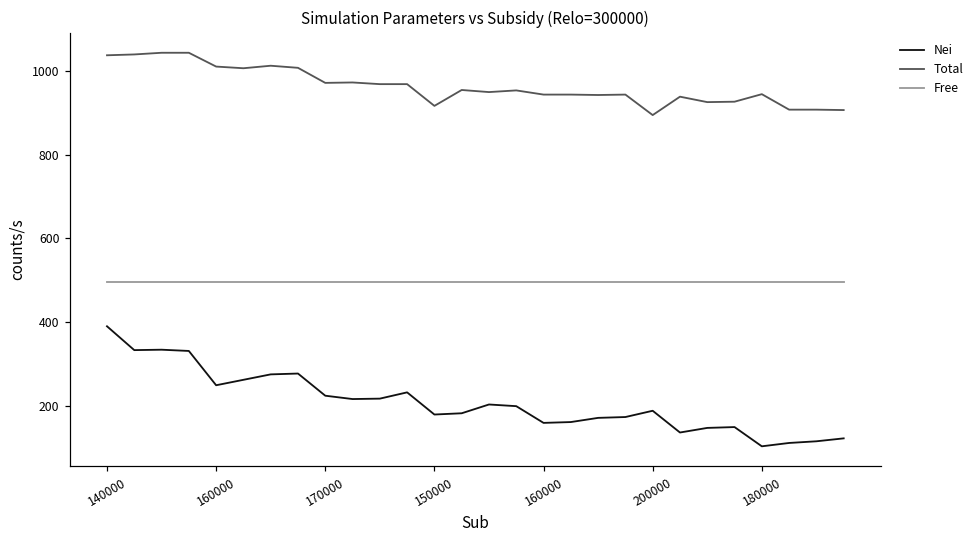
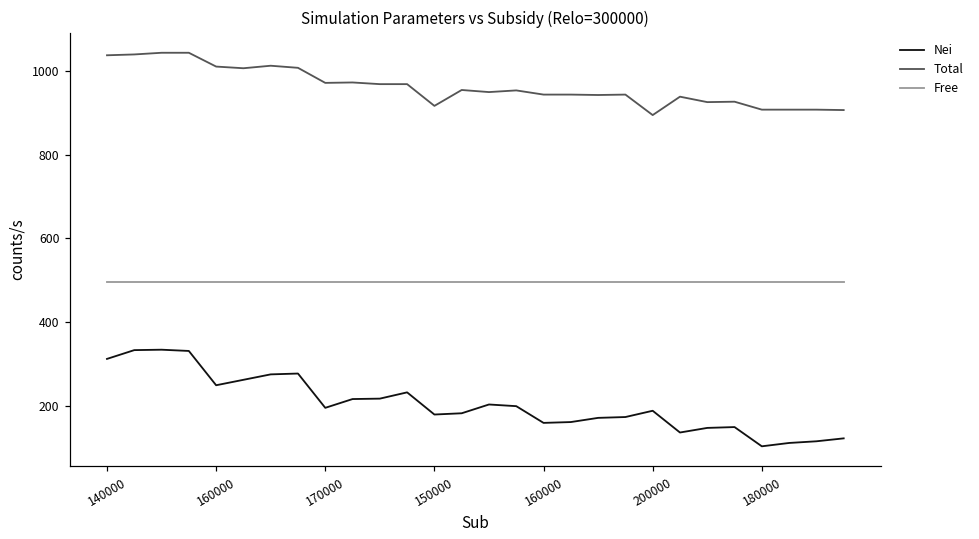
Nei, 140000: 390 -> 310
Nei, 170000: 220 -> 200
Total, 180000: 950 -> 910
